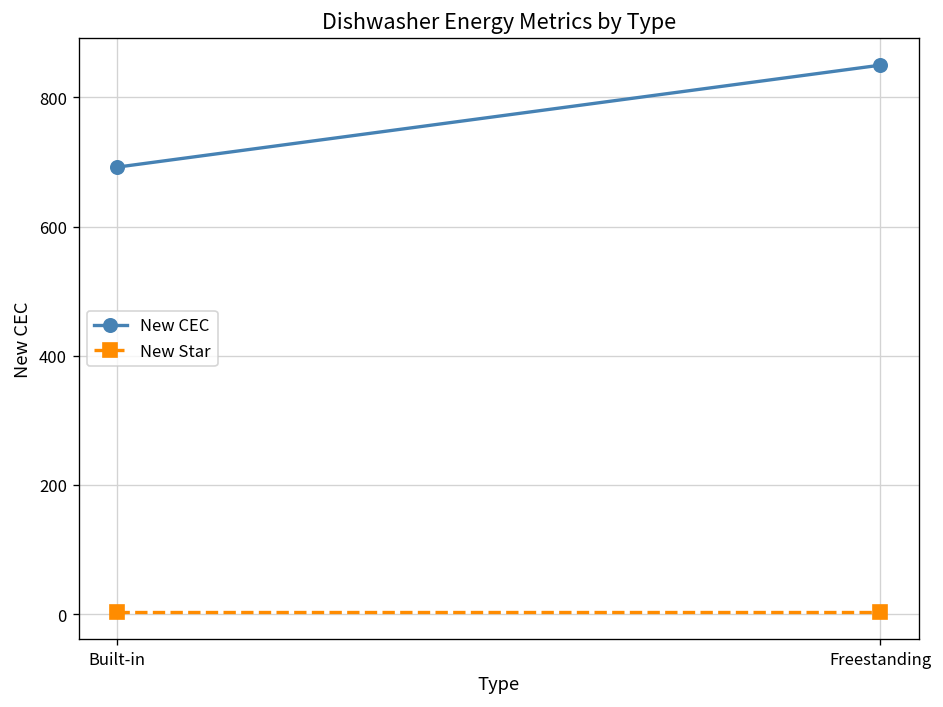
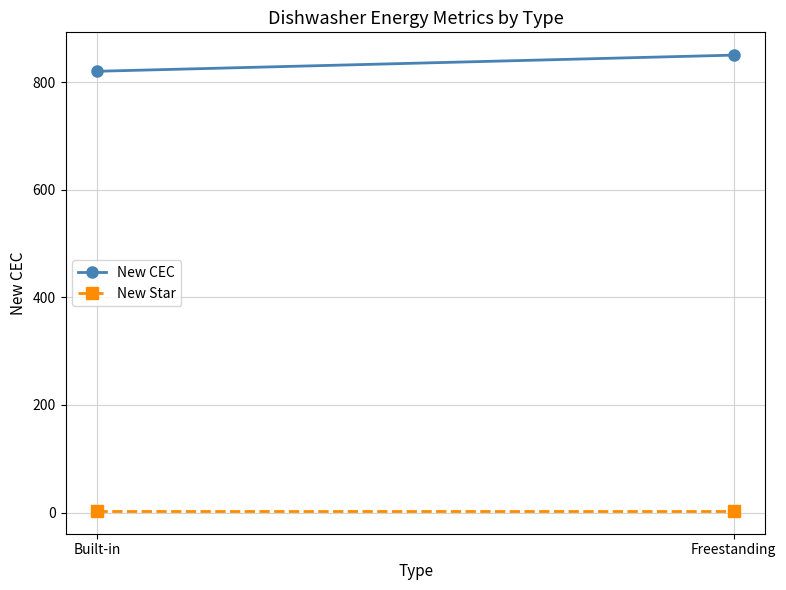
New CEC, Built-in: 690 -> 820
